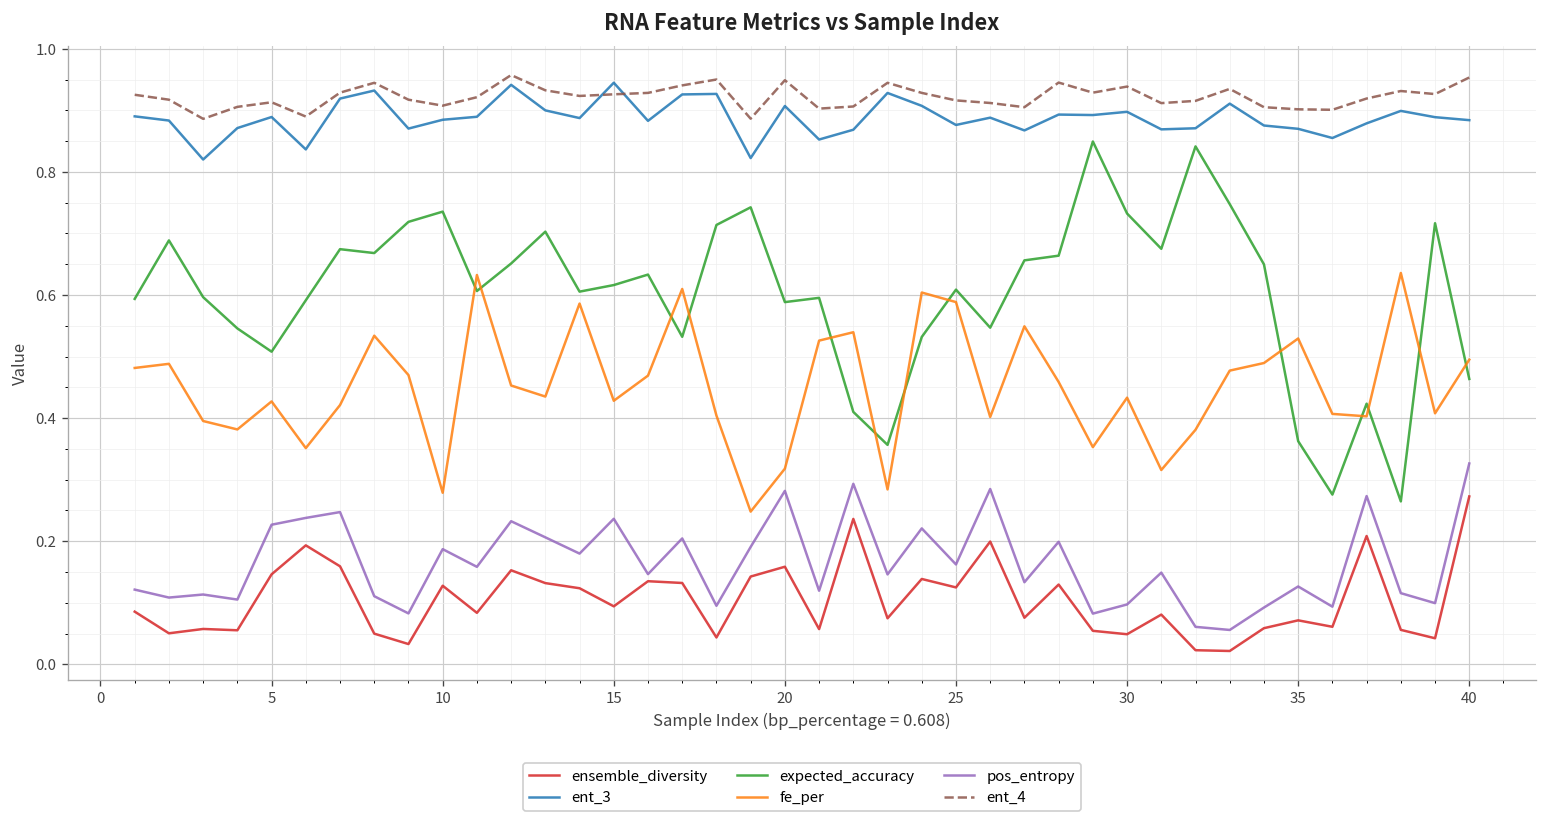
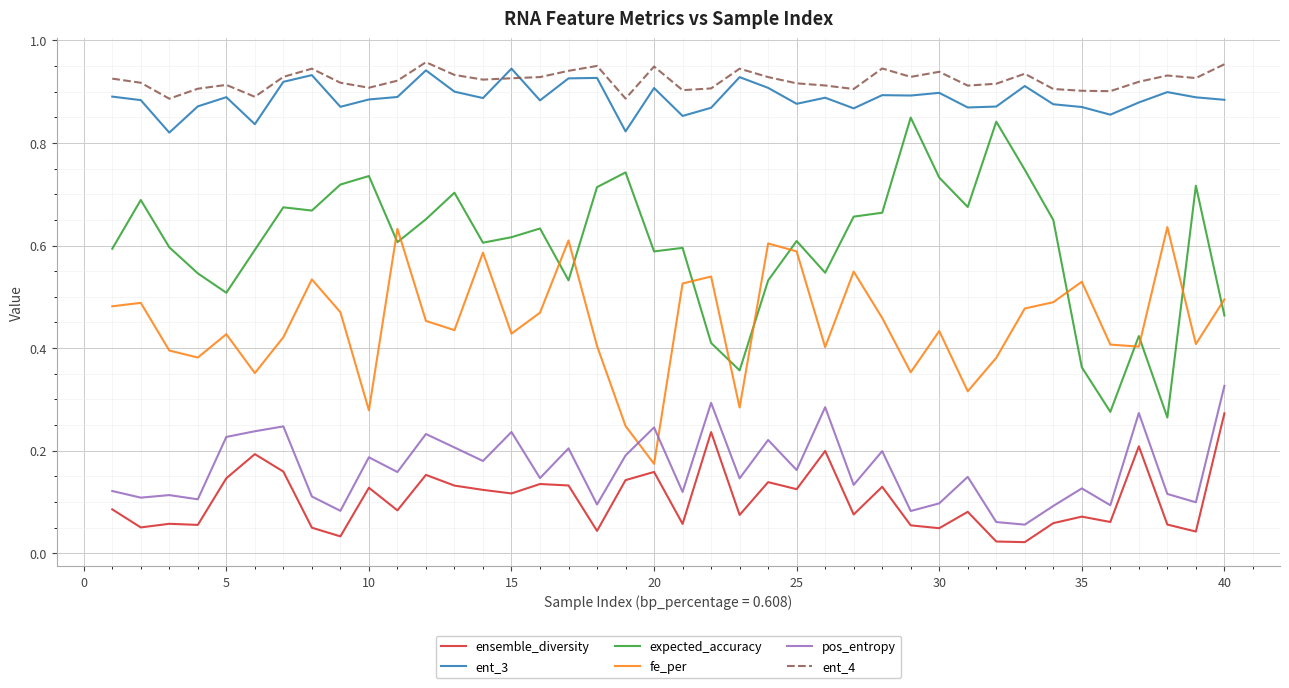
ensemble_diversity, 15: 0.09 -> 0.12
fe_per, 20: 0.32 -> 0.17
pos_entropy, 20: 0.28 -> 0.25
